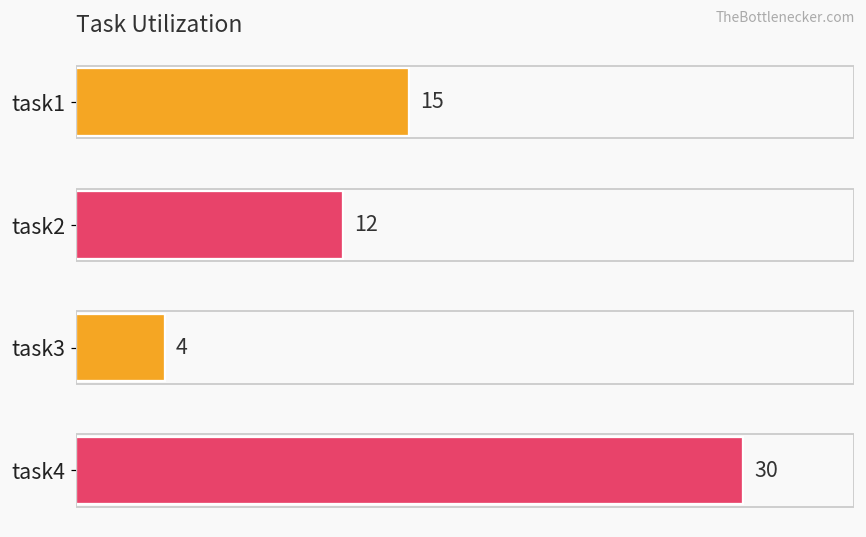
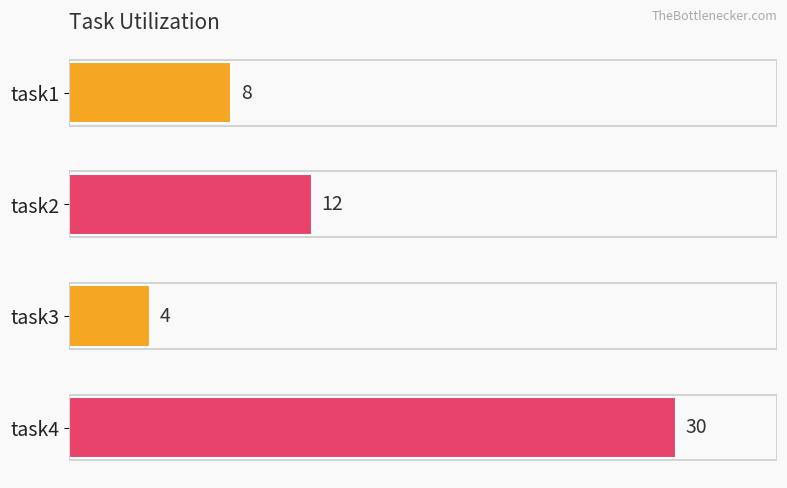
task1: 15 -> 8
